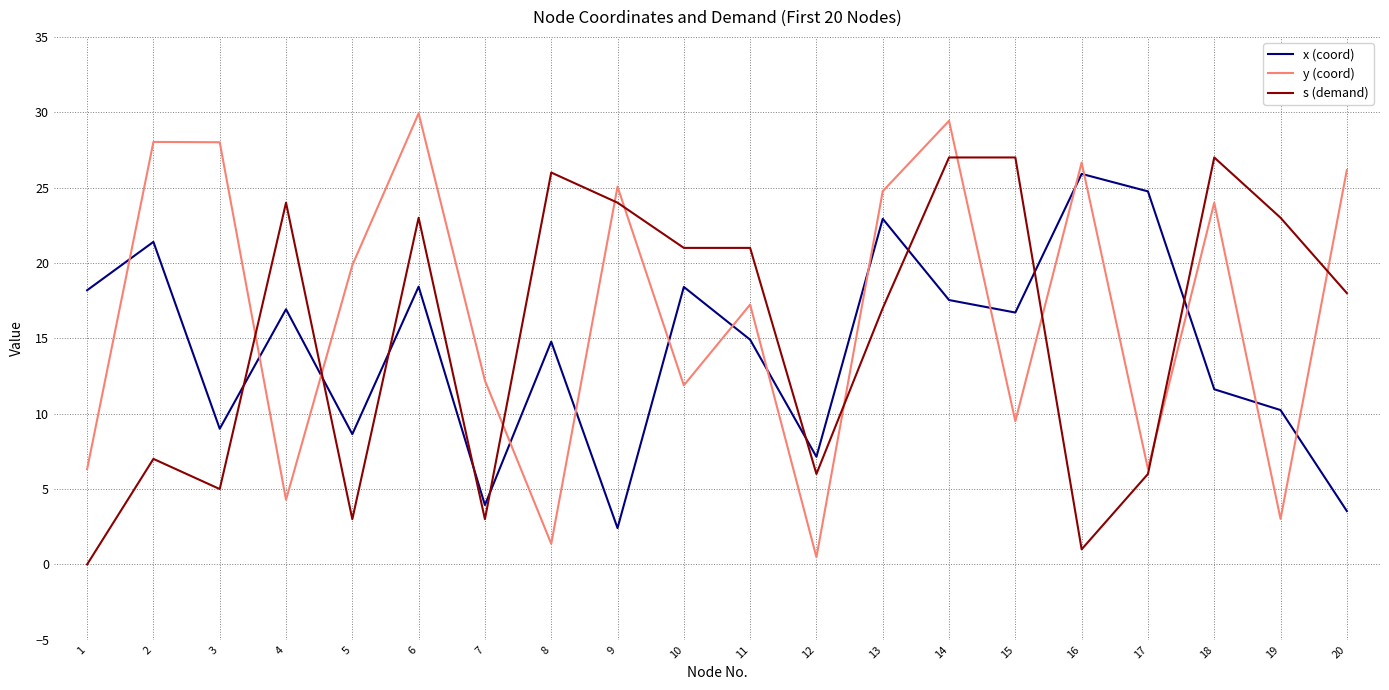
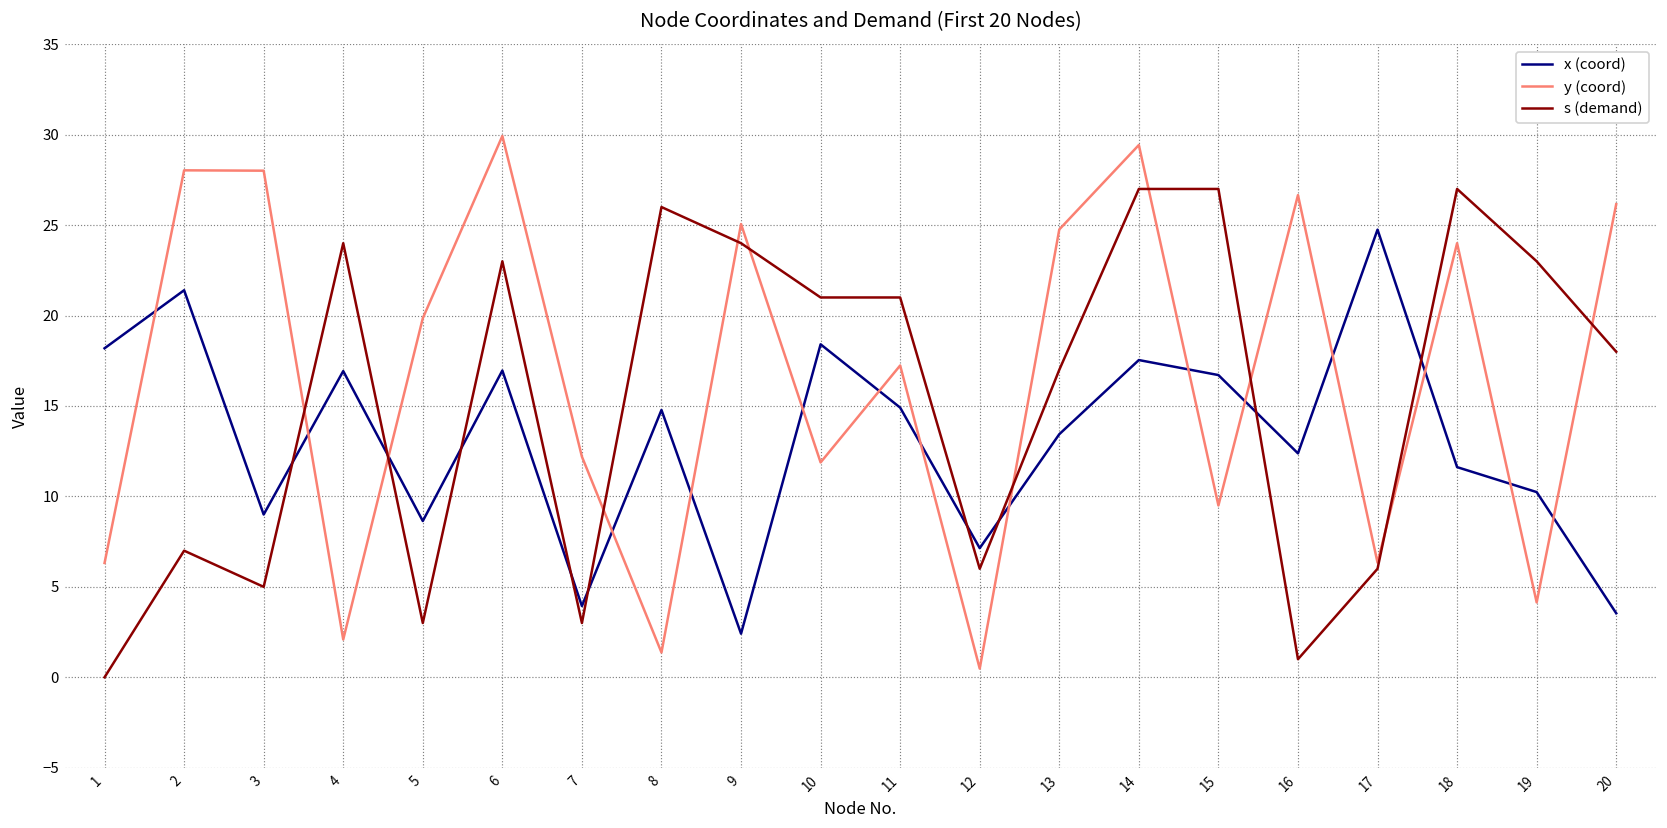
y (coord), 4: 4.3 -> 2.1
x (coord), 6: 18.4 -> 17.0
x (coord), 13: 22.9 -> 13.4
x (coord), 16: 25.9 -> 12.4
y (coord), 19: 3.0 -> 4.1
